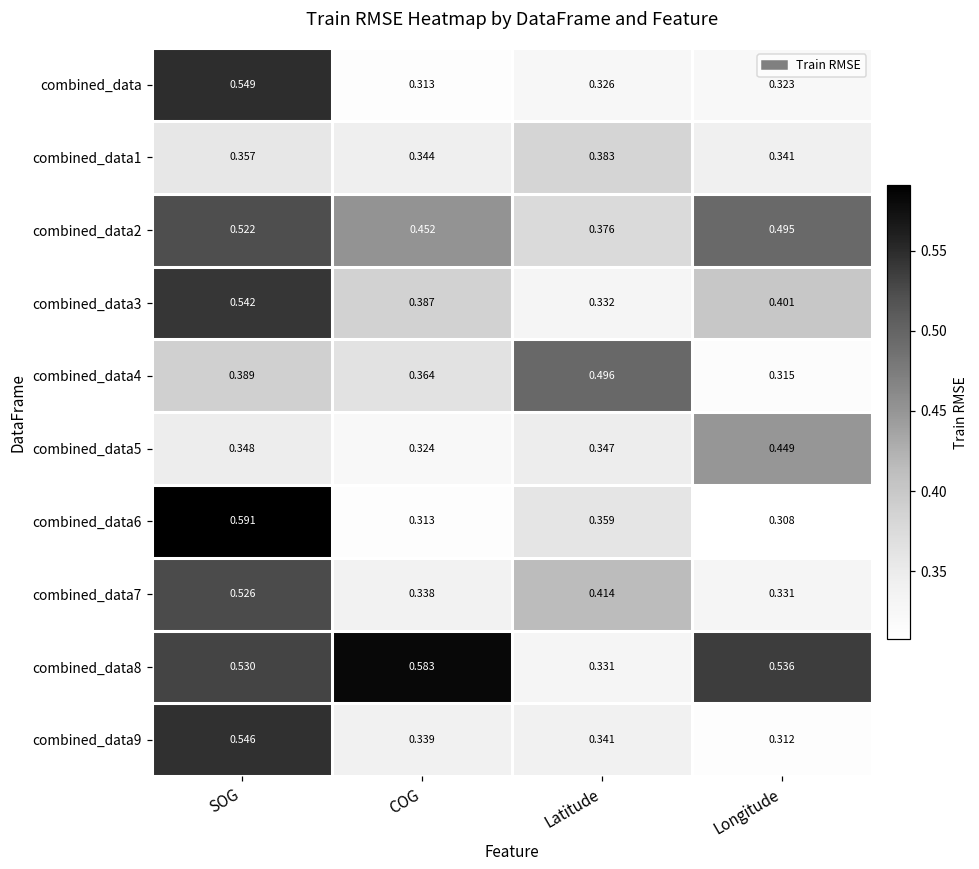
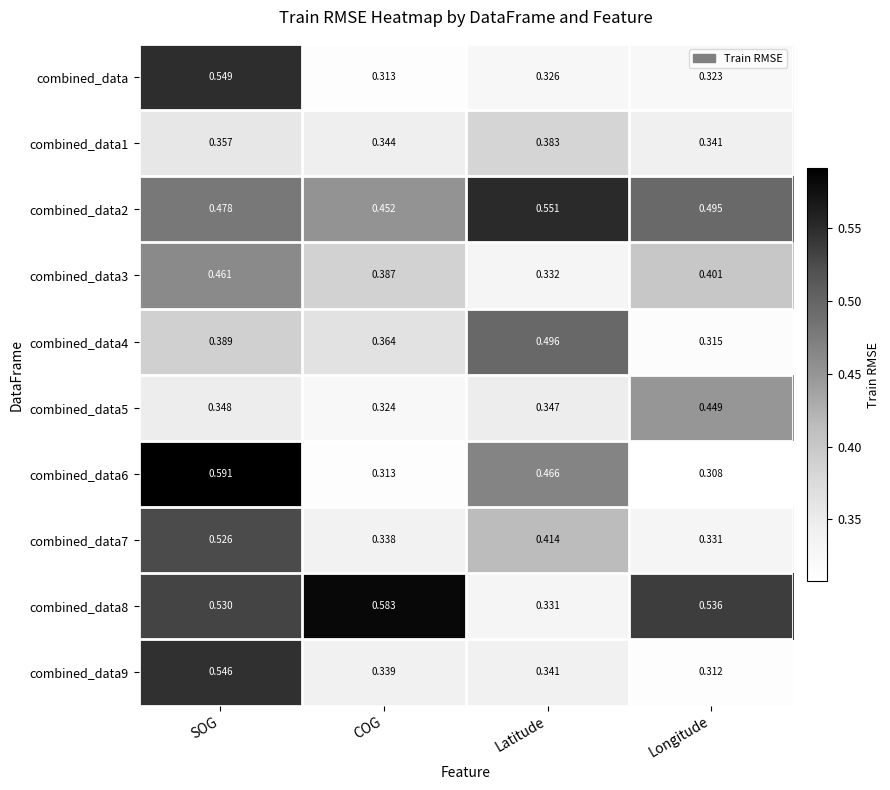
combined_data2, SOG: 0.522 -> 0.478
combined_data2, Latitude: 0.376 -> 0.551
combined_data3, SOG: 0.542 -> 0.461
combined_data6, Latitude: 0.359 -> 0.466
